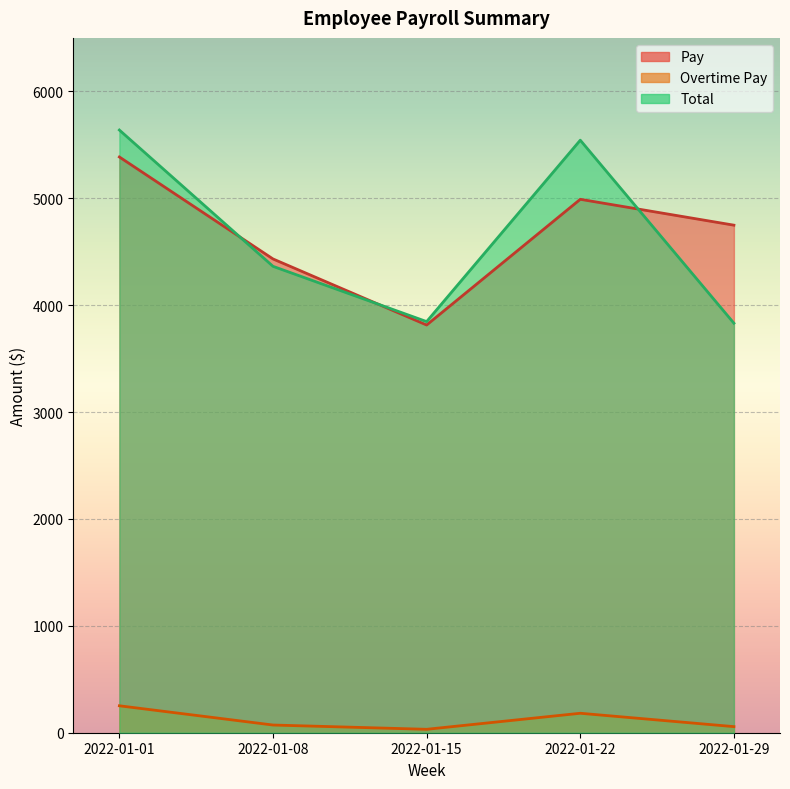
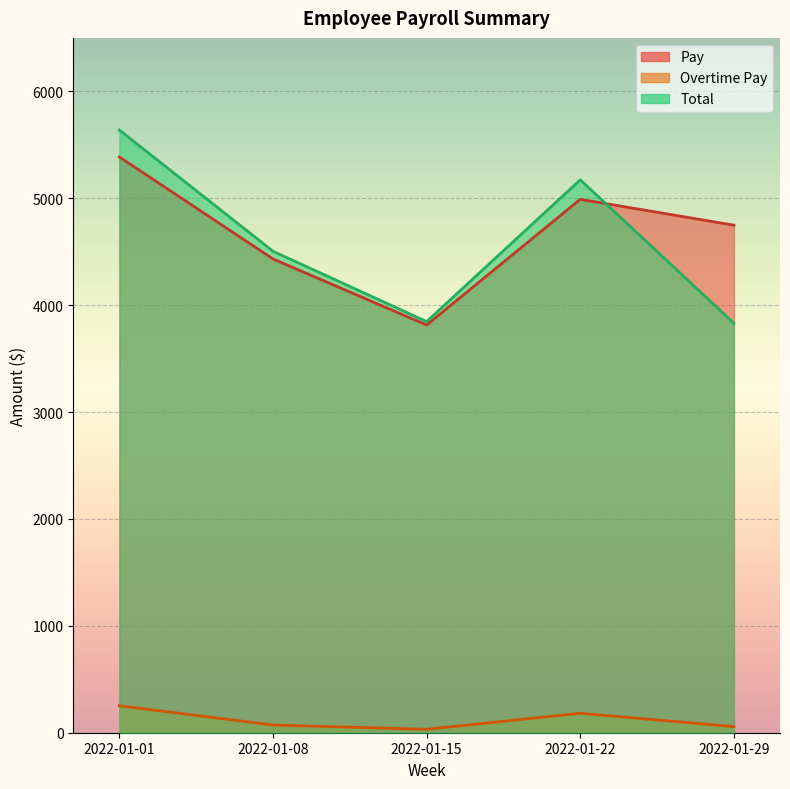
Total, 2022-01-08: 4360 -> 4500
Total, 2022-01-22: 5540 -> 5170
